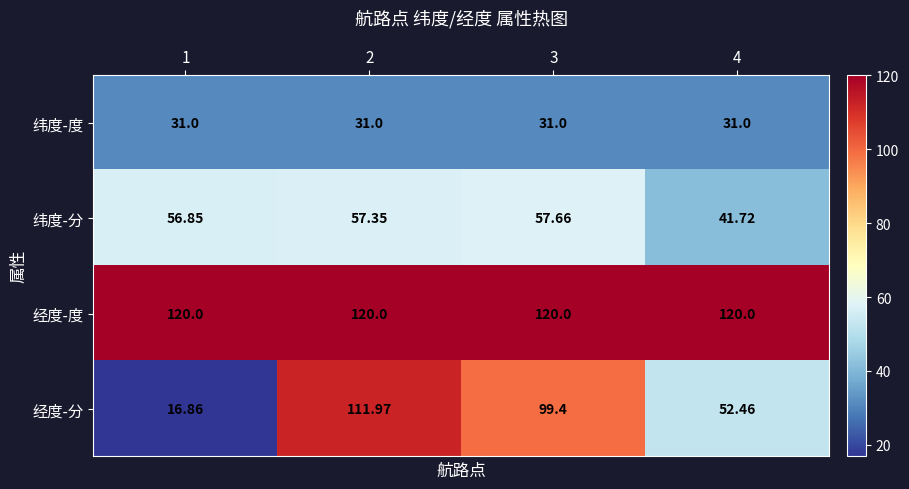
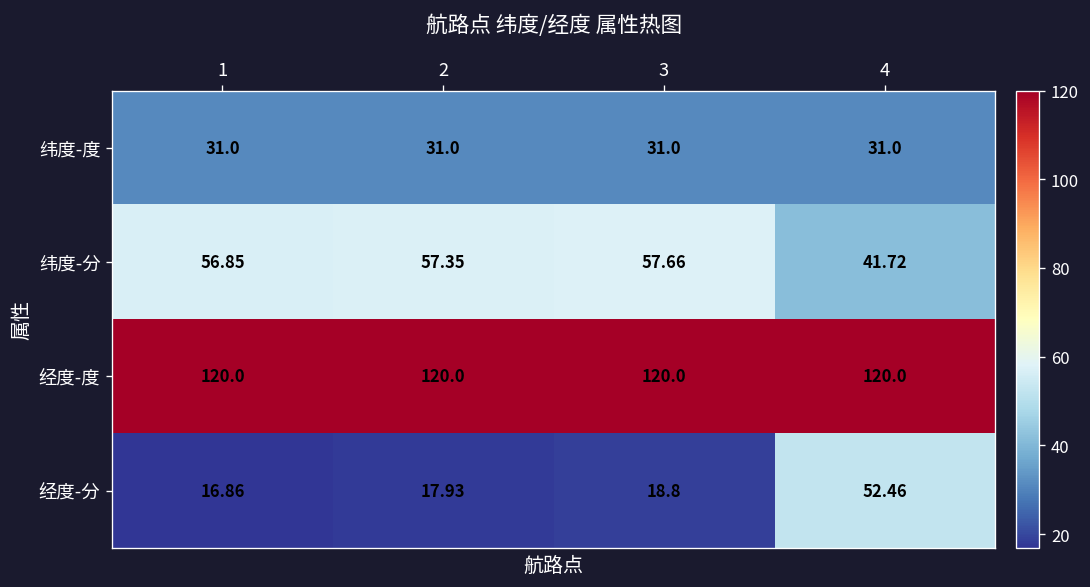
经度-分, 2: 111.97 -> 17.93
经度-分, 3: 99.4 -> 18.8
